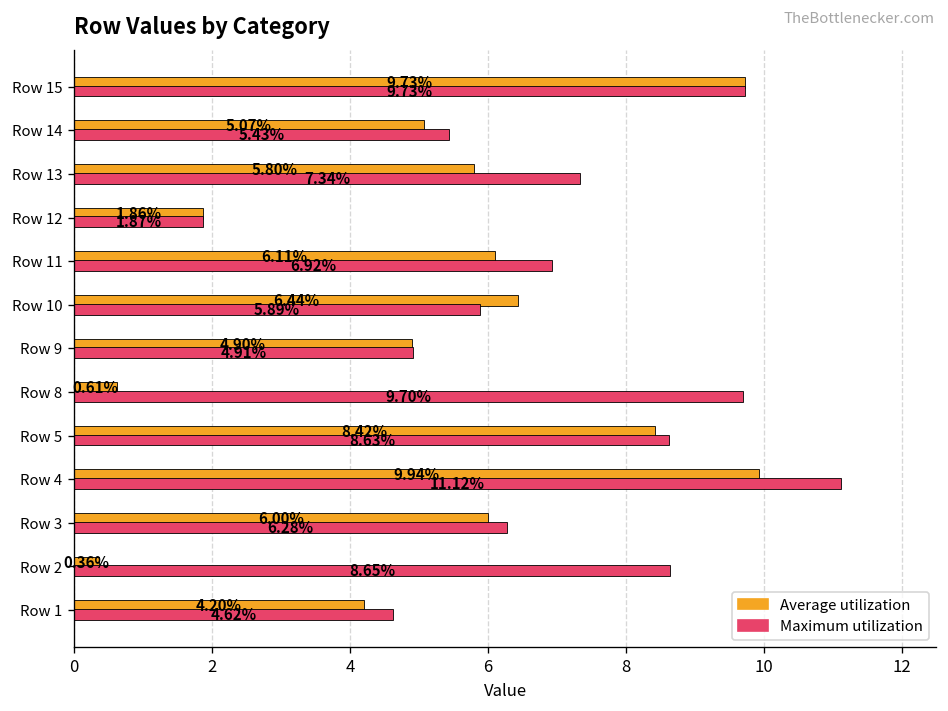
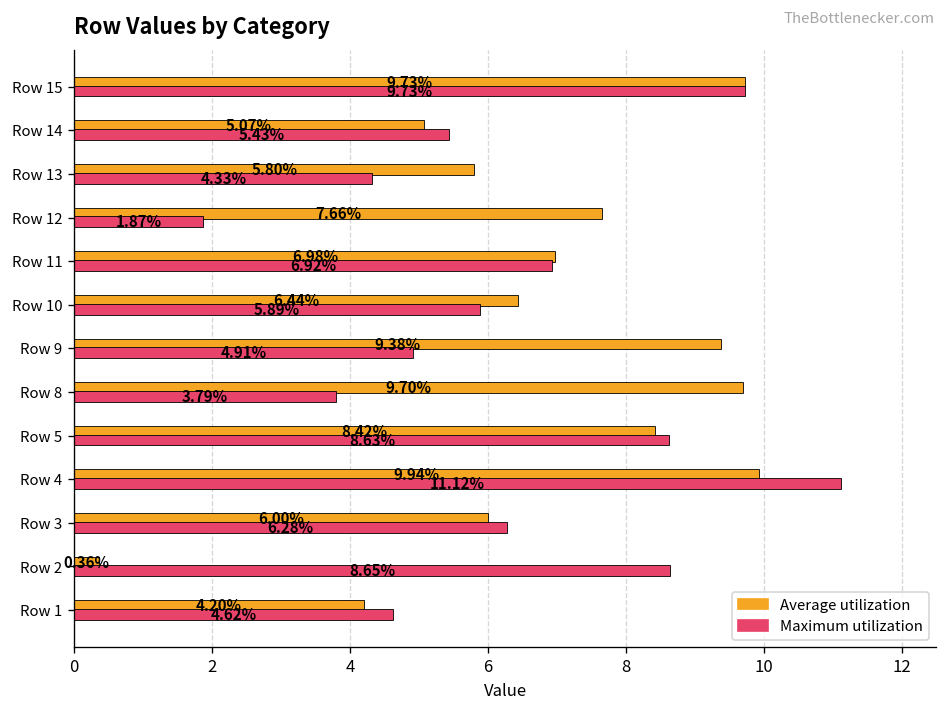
Maximum utilization, Row 13: 7.34% -> 4.33%
Average utilization, Row 12: 1.86% -> 7.66%
Average utilization, Row 11: 6.11% -> 6.98%
Average utilization, Row 9: 4.90% -> 9.38%
Average utilization, Row 8: 0.61% -> 9.70%
Maximum utilization, Row 8: 9.70% -> 3.79%
